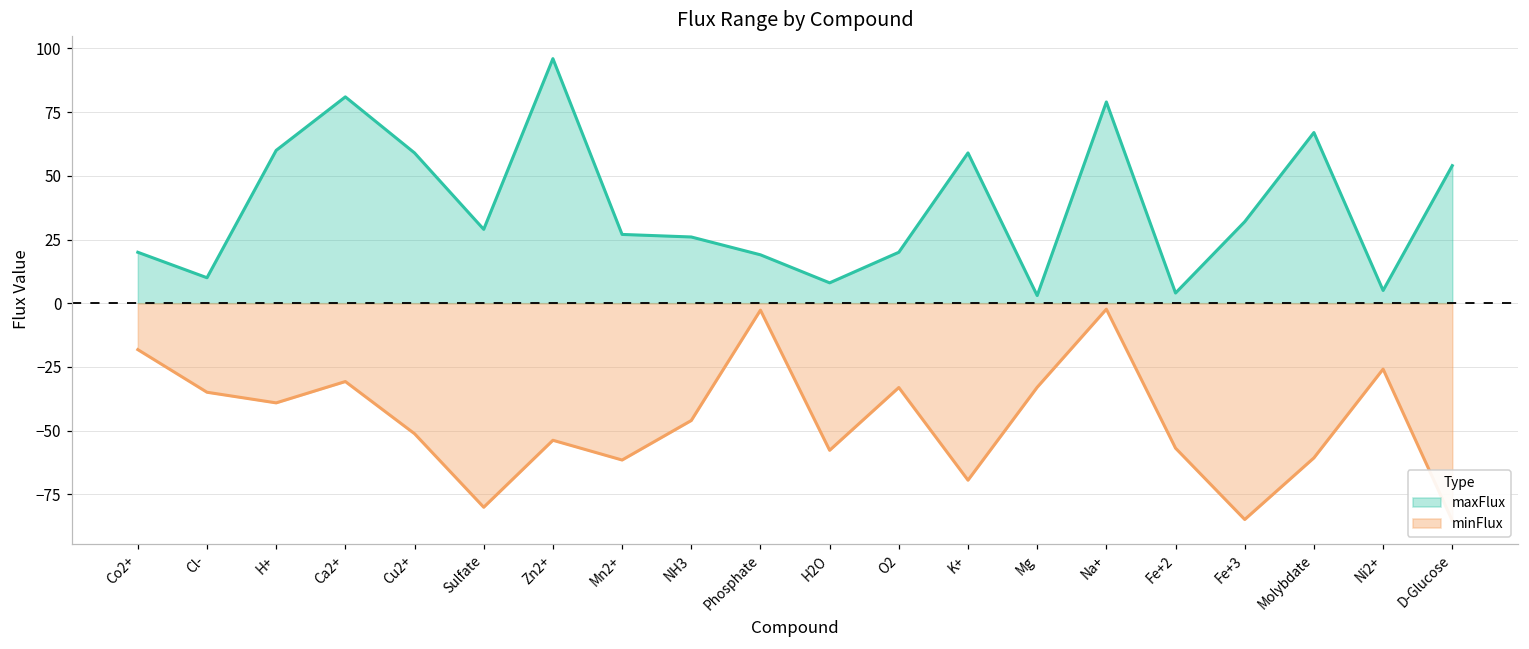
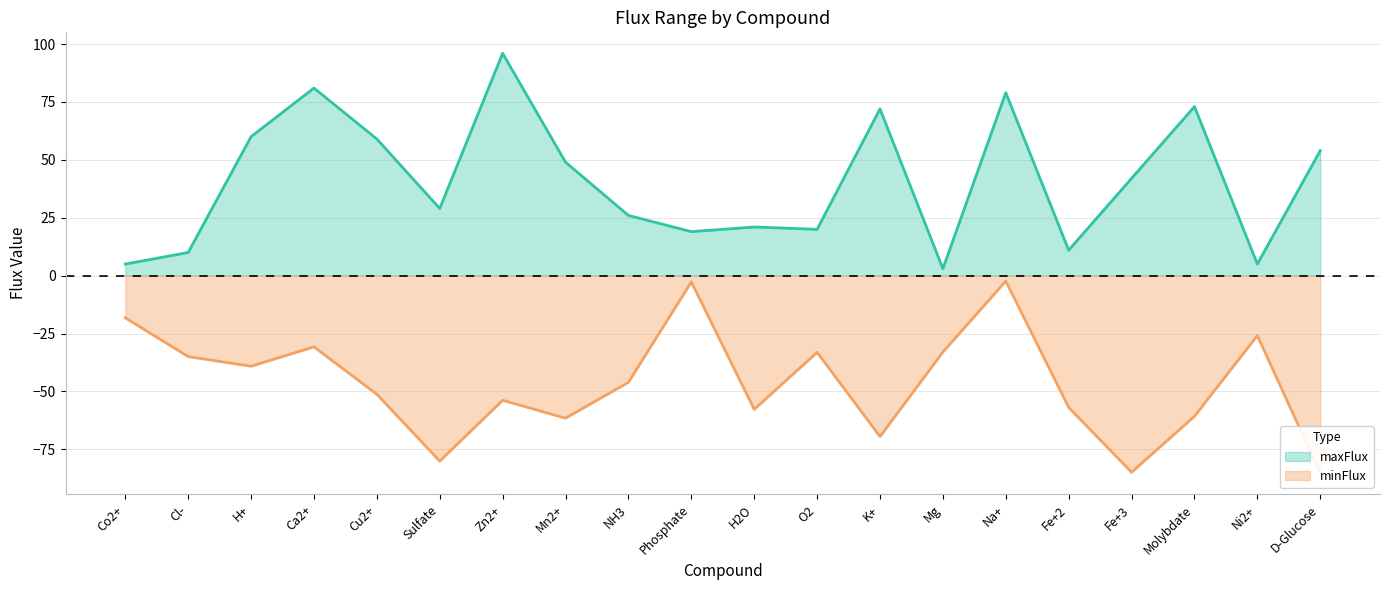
maxFlux, Co2+: 20 -> 5
maxFlux, Mn2+: 27 -> 49
maxFlux, H2O: 8 -> 21
maxFlux, K+: 59 -> 72
maxFlux, Fe+2: 4 -> 11
maxFlux, Fe+3: 32 -> 42
maxFlux, Molybdate: 67 -> 73
